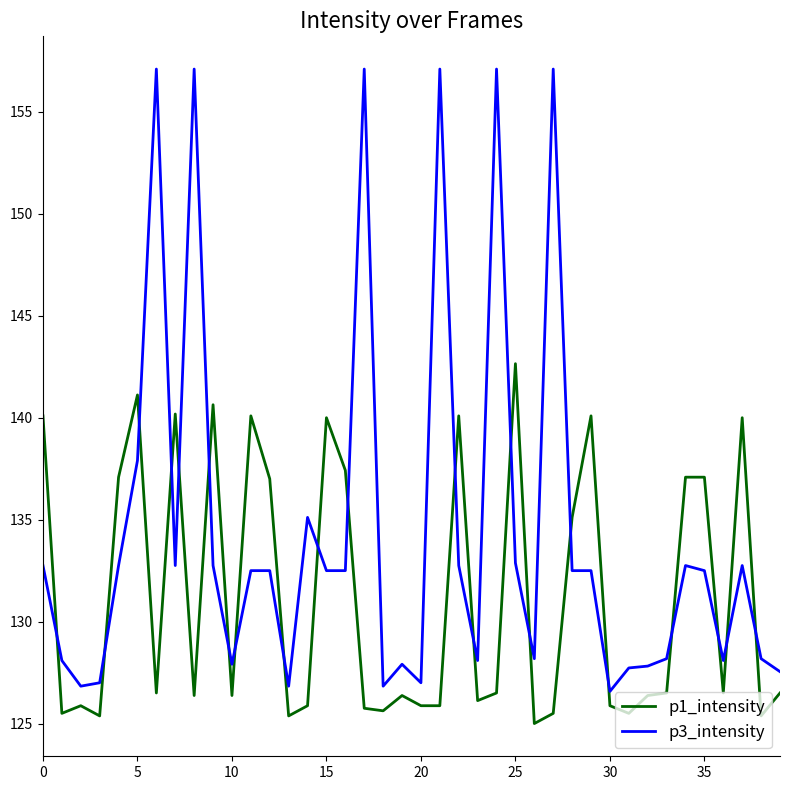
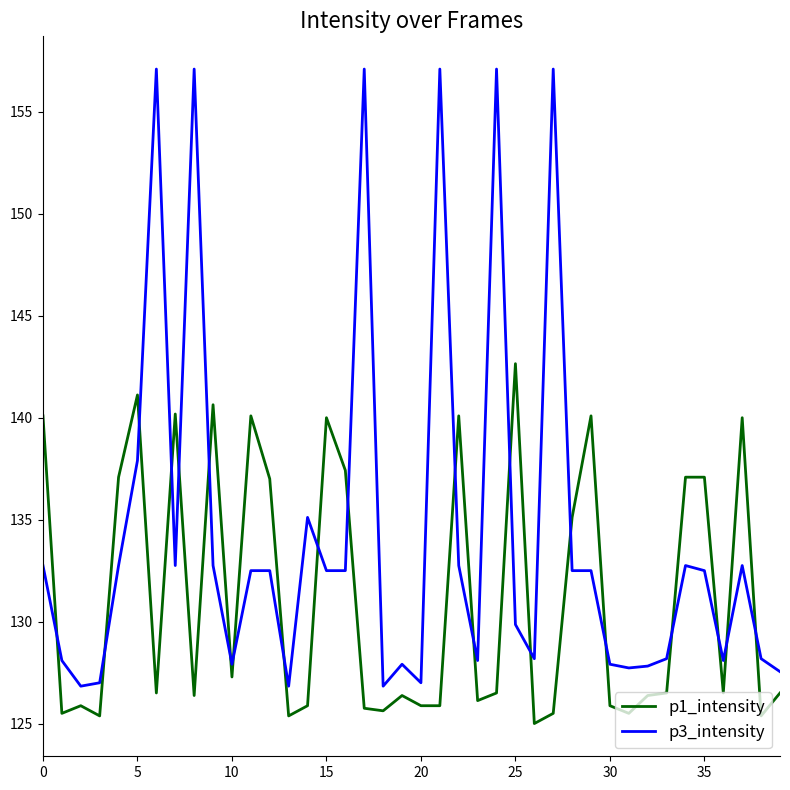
p1_intensity, 10: 126.4 -> 127.3
p3_intensity, 25: 132.9 -> 129.9
p3_intensity, 30: 126.6 -> 127.9
